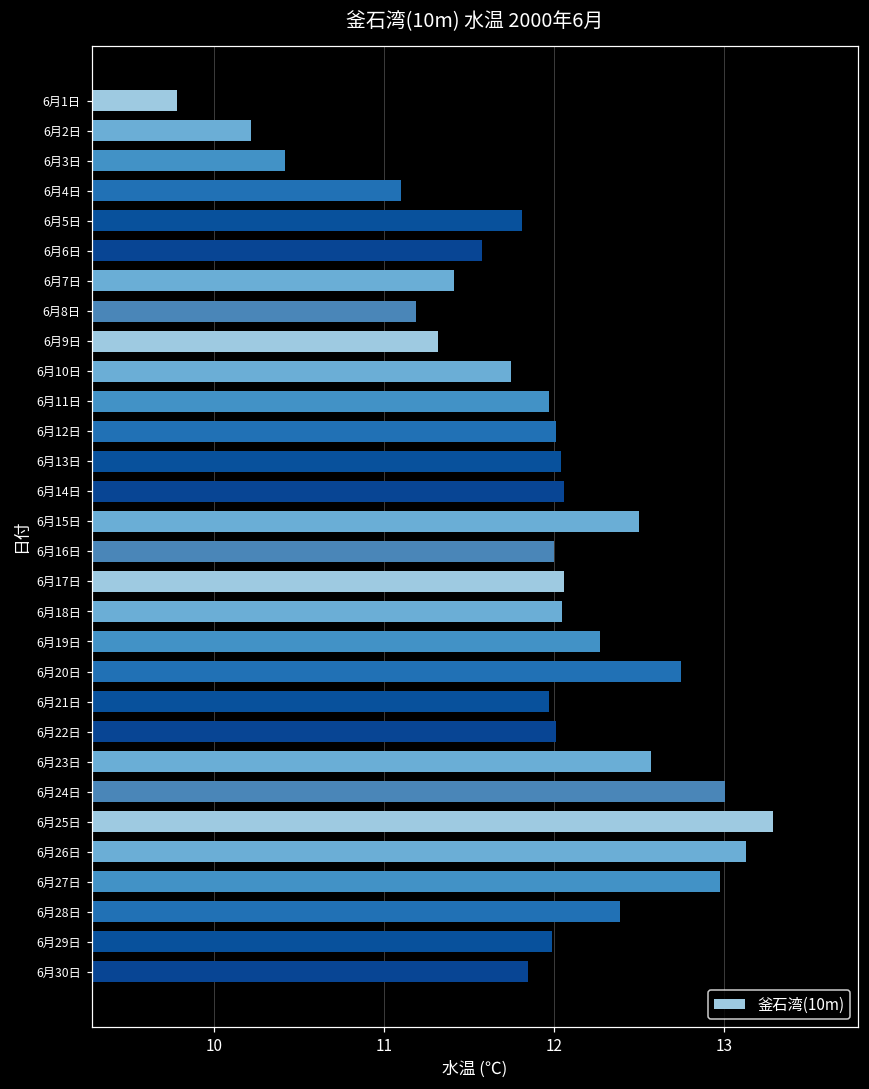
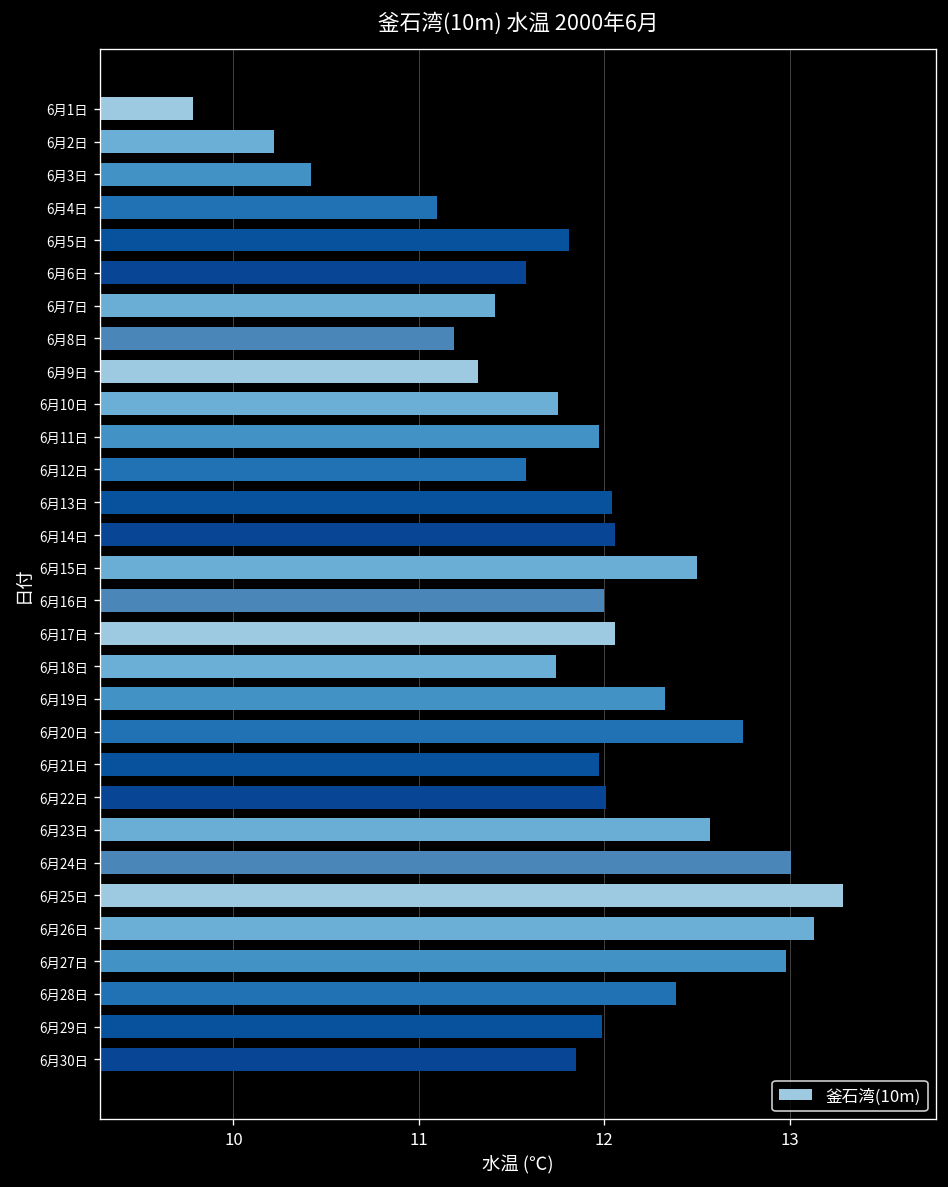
6月12日: 12.01 -> 11.58
6月18日: 12.05 -> 11.74
6月19日: 12.27 -> 12.33
